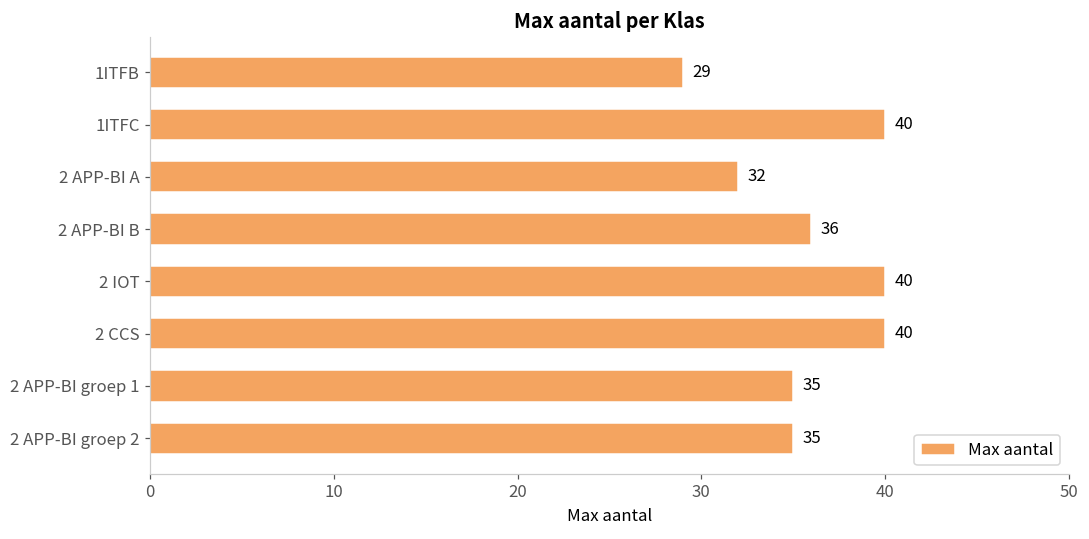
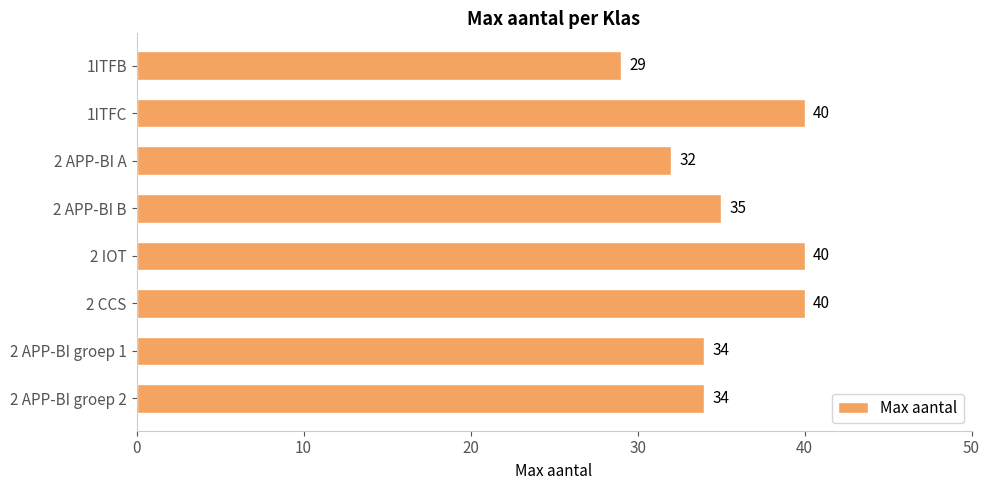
2 APP-BI B: 36 -> 35
2 APP-BI groep 1: 35 -> 34
2 APP-BI groep 2: 35 -> 34
